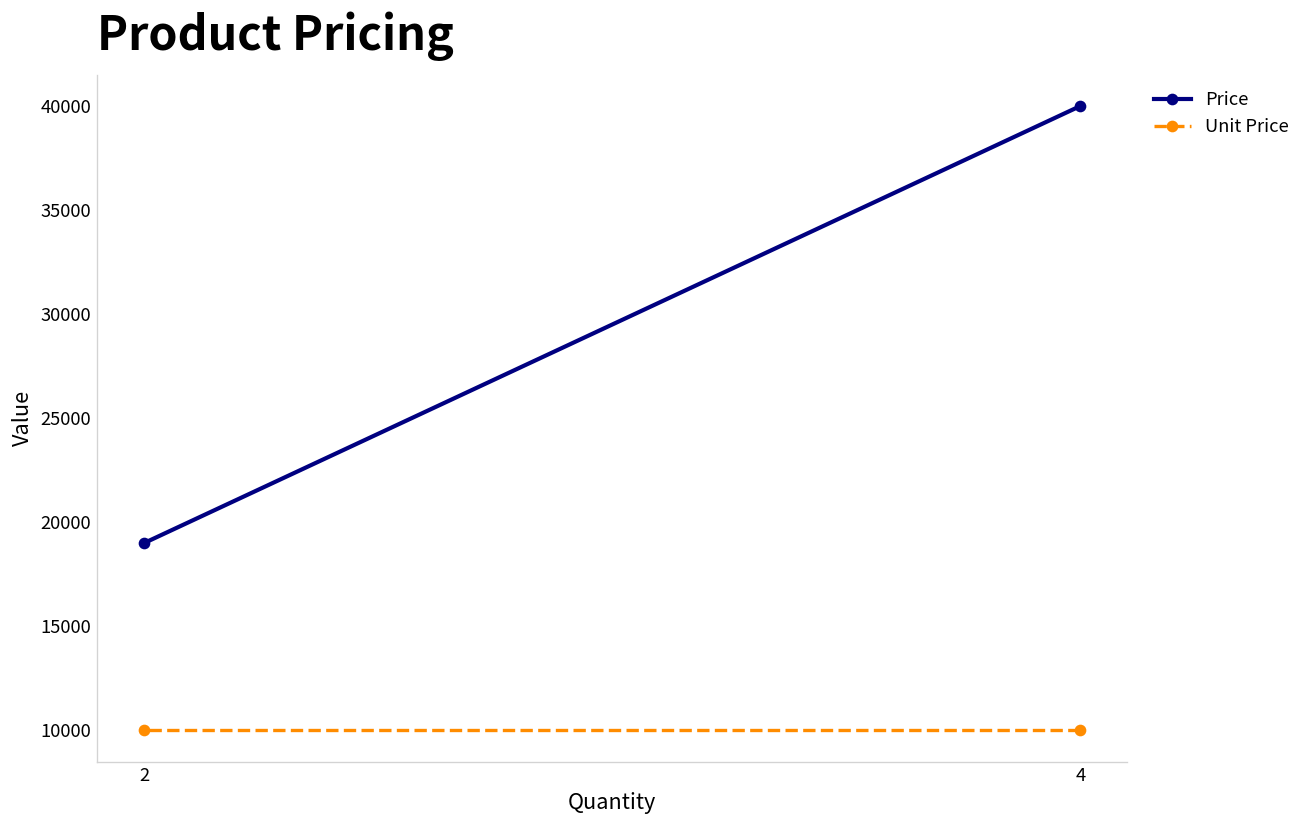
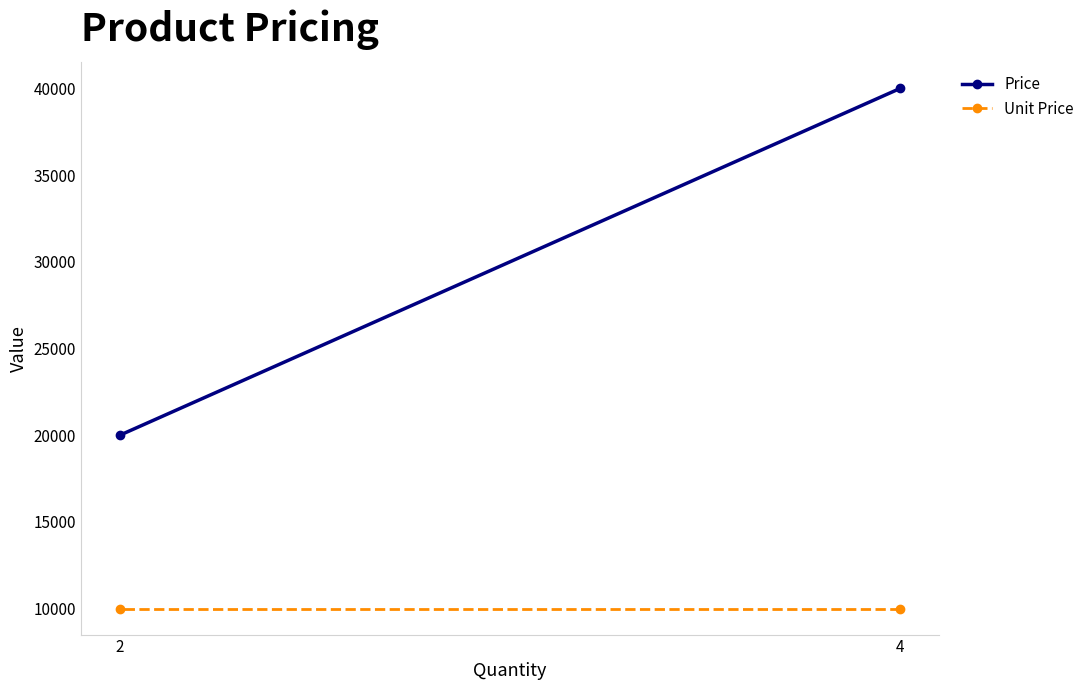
Price, 2: 19000 -> 20000
